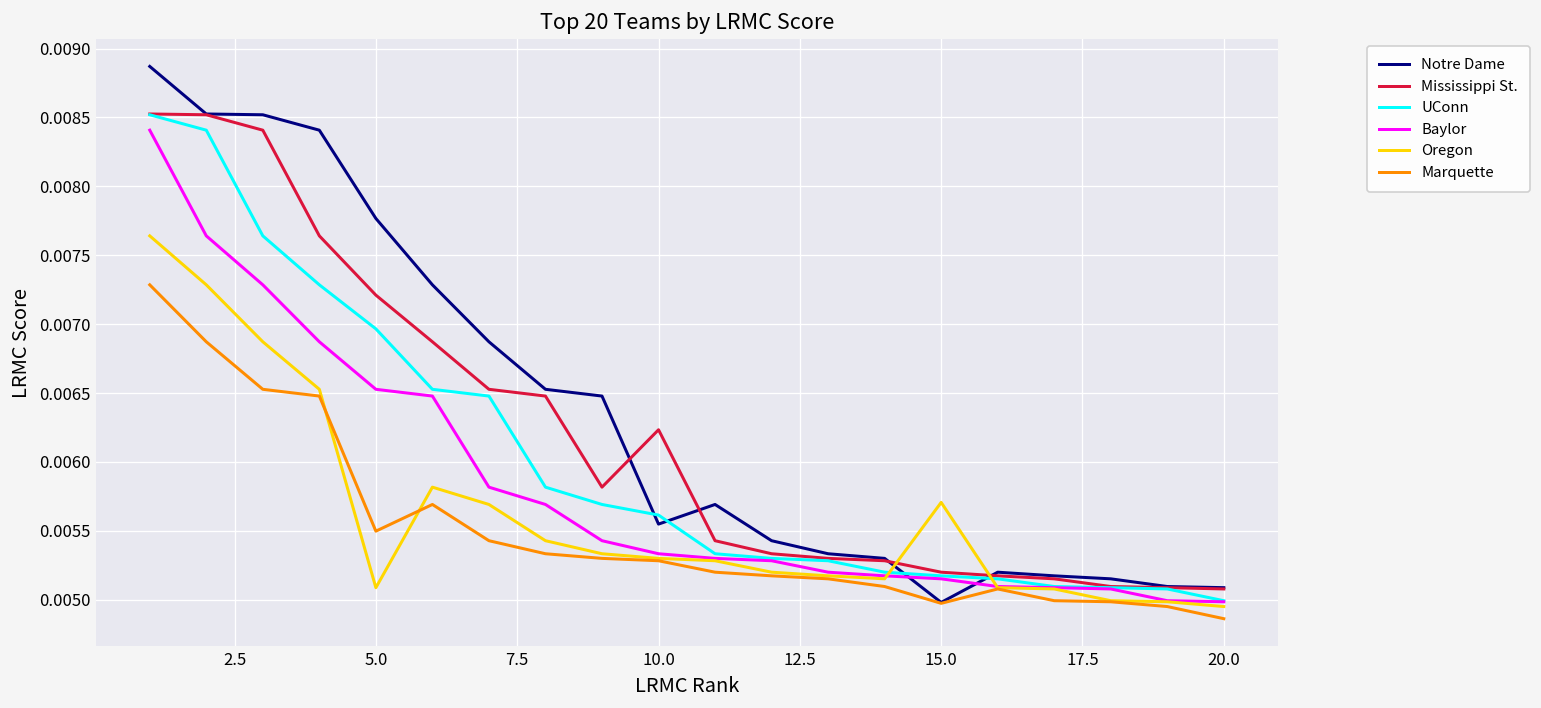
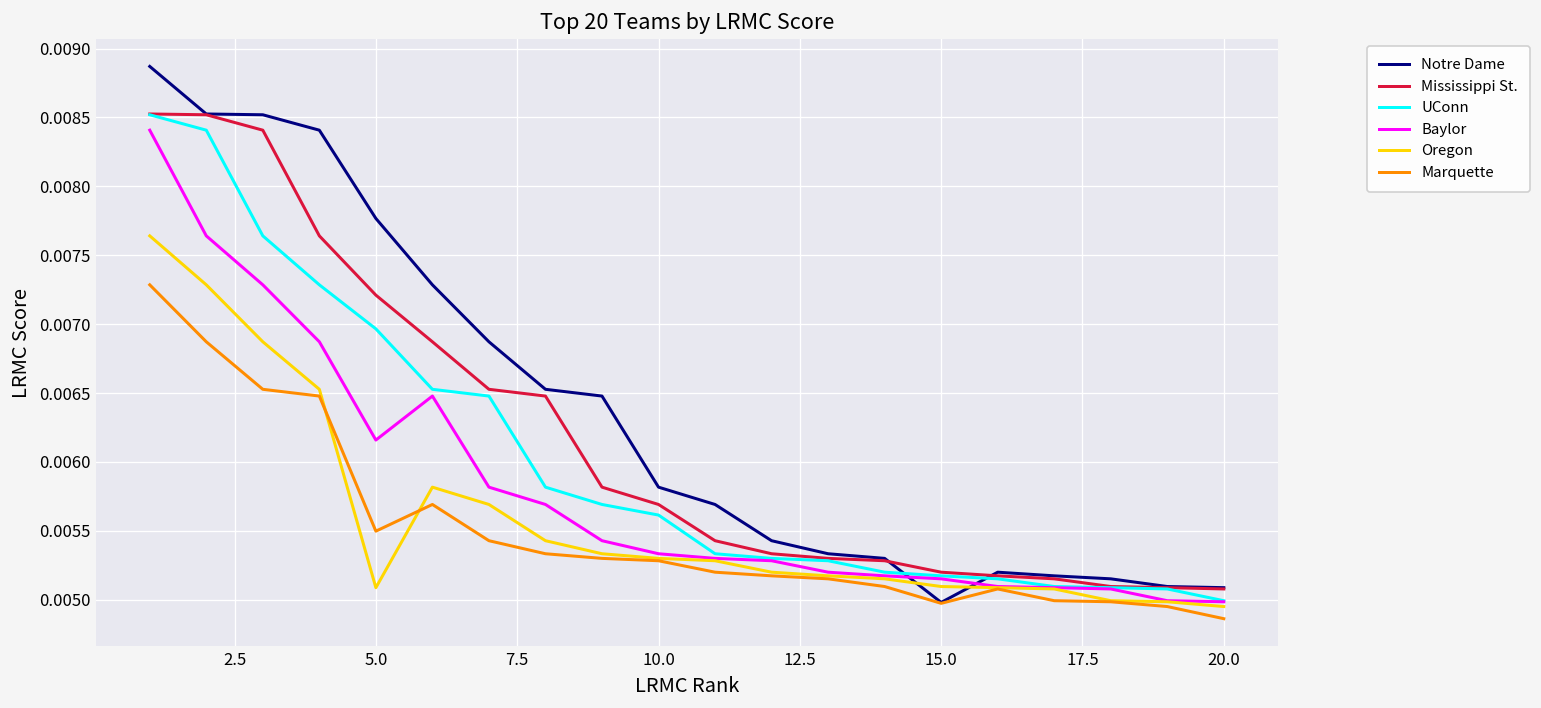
Baylor, 5.0: 0.00653 -> 0.00616
Notre Dame, 10.0: 0.00555 -> 0.00582
Mississippi St., 10.0: 0.00623 -> 0.00569
Oregon, 15.0: 0.00571 -> 0.00510
